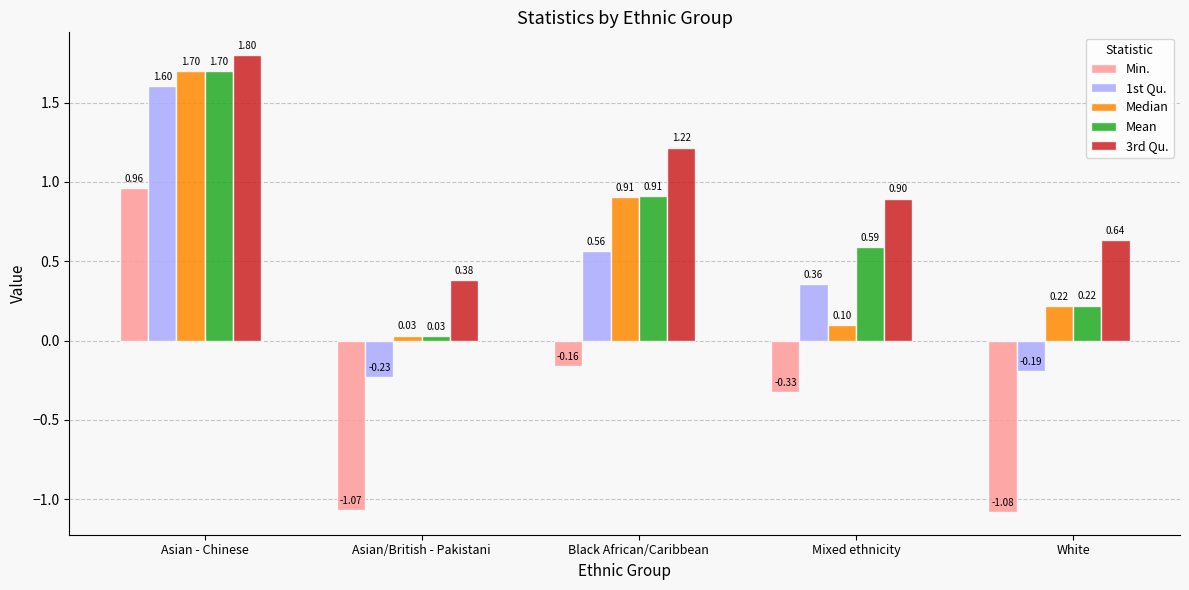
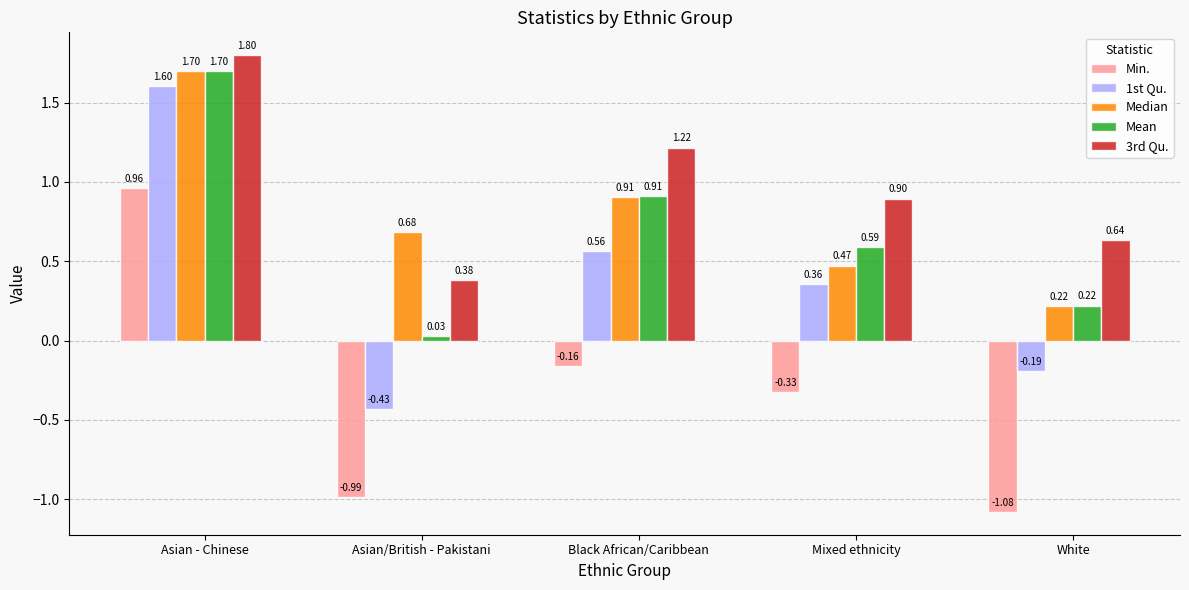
Min., Asian/British - Pakistani: -1.07 -> -0.99
1st Qu., Asian/British - Pakistani: -0.23 -> -0.43
Median, Asian/British - Pakistani: 0.03 -> 0.68
Median, Mixed ethnicity: 0.10 -> 0.47
